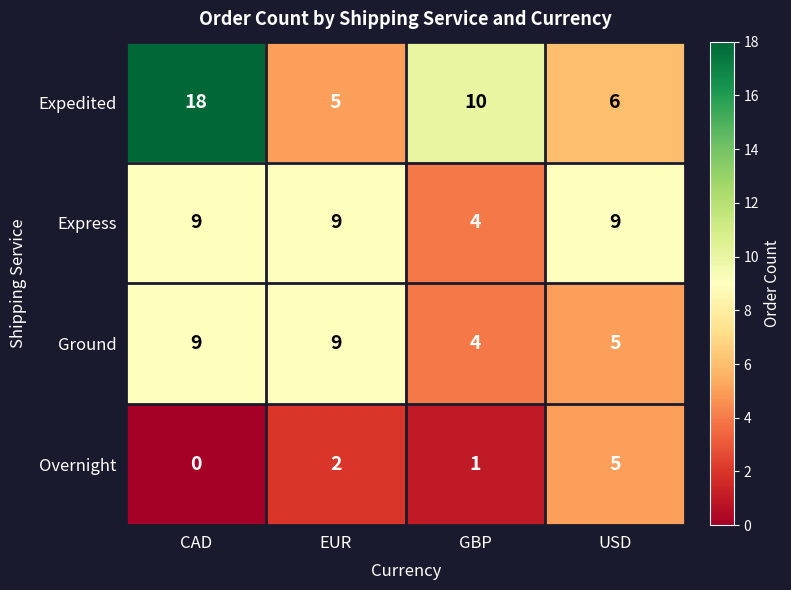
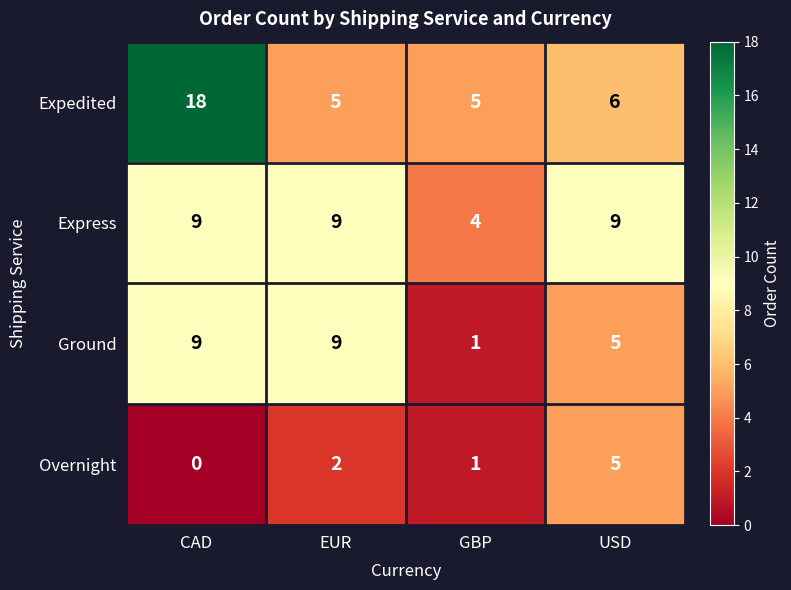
Expedited, GBP: 10 -> 5
Ground, GBP: 4 -> 1
